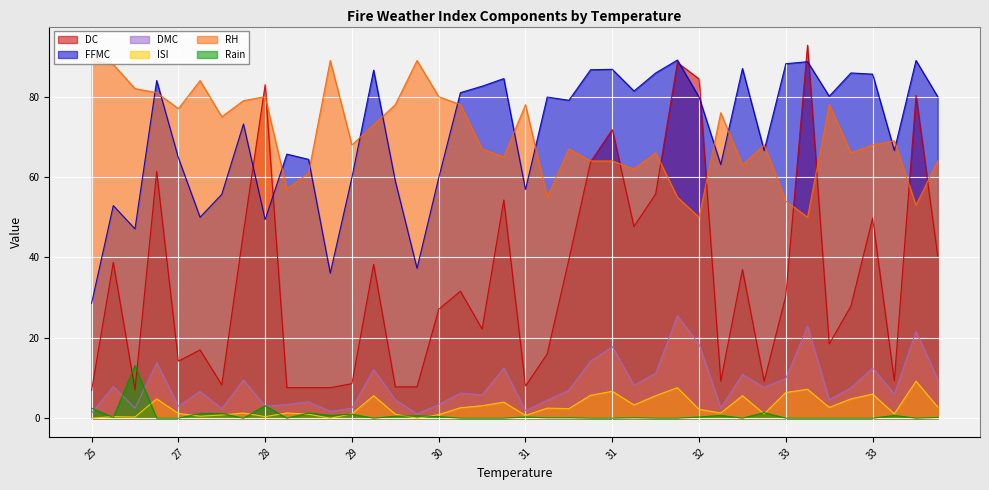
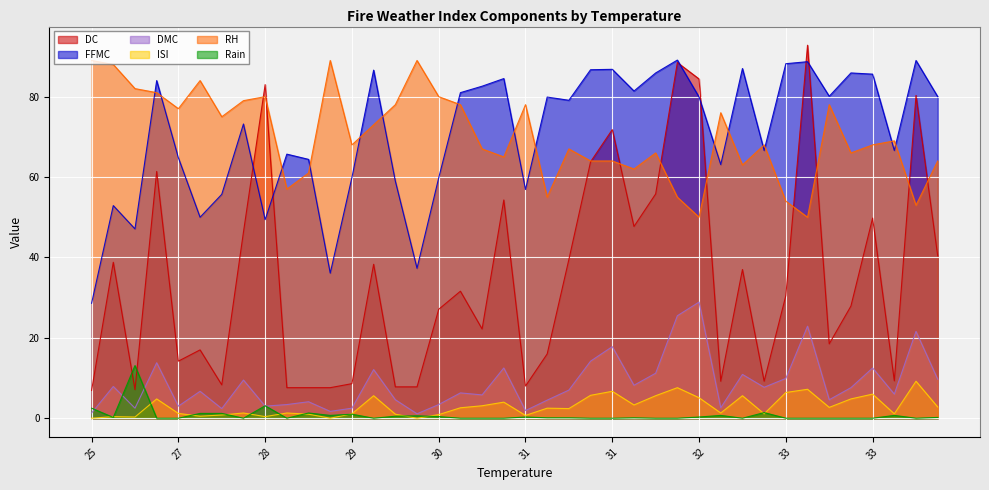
DMC, 32: 18 -> 29
ISI, 32: 2 -> 5
